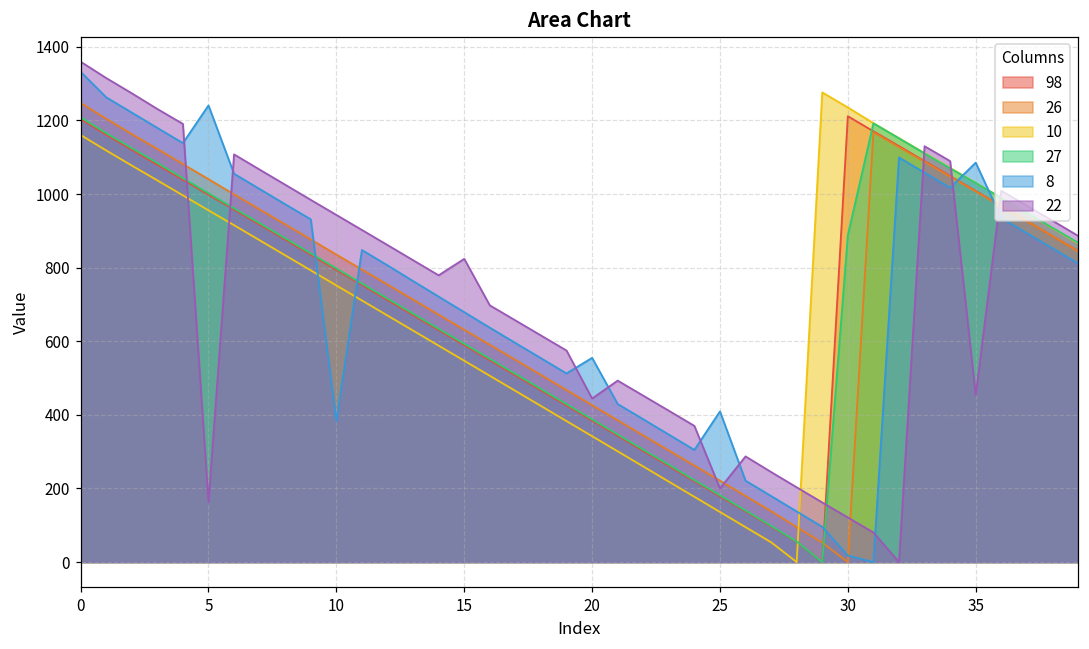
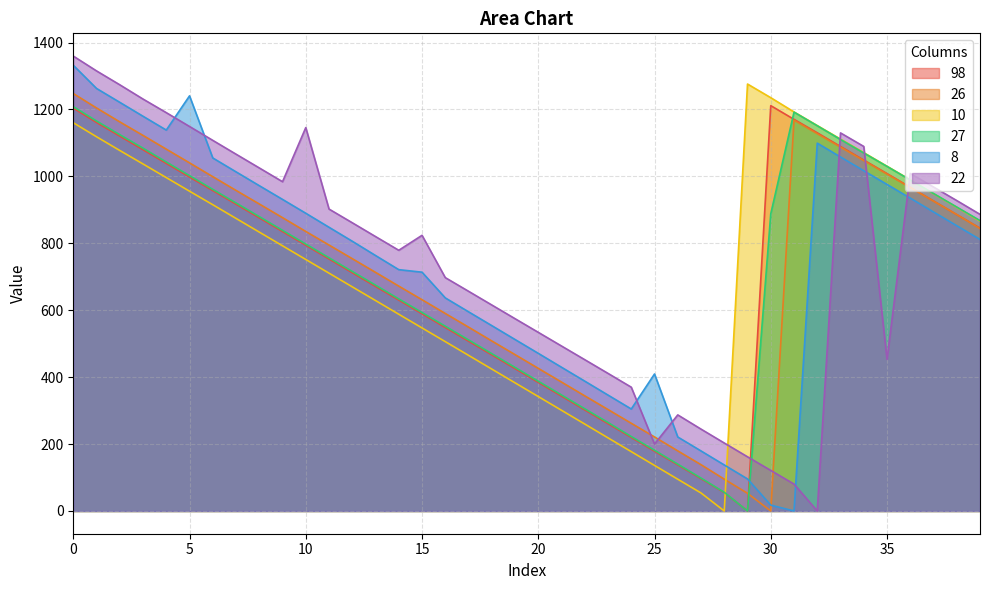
22, 5: 160 -> 1150
8, 10: 380 -> 890
22, 10: 940 -> 1150
8, 15: 680 -> 710
8, 20: 550 -> 470
22, 20: 440 -> 530
8, 35: 1090 -> 980
